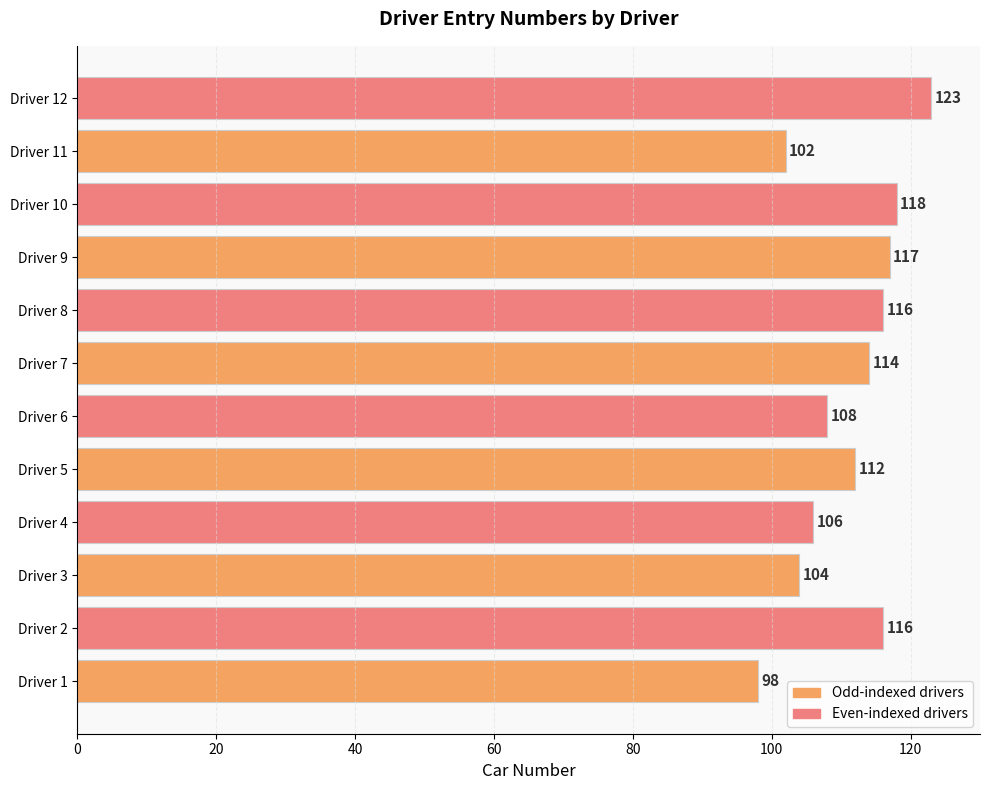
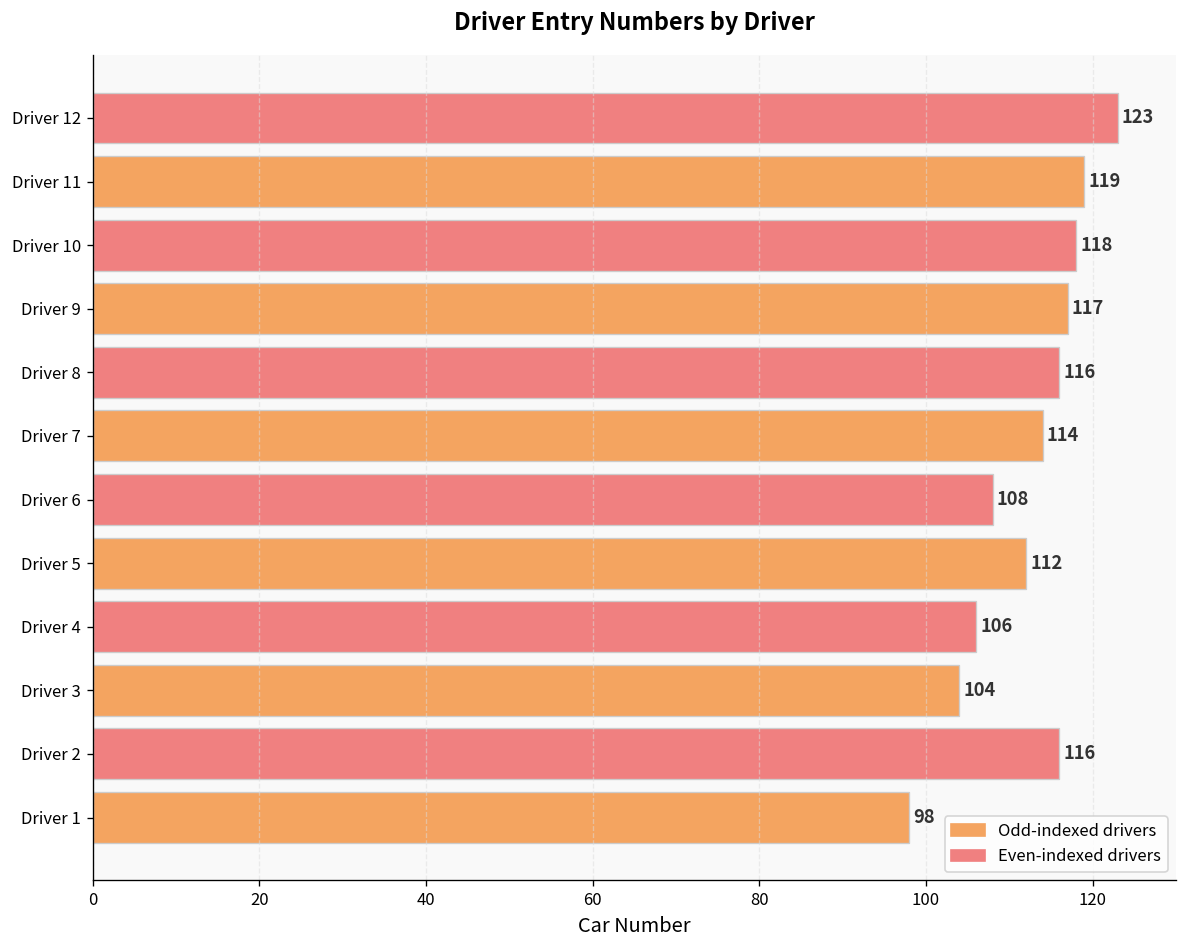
Driver 11: 102 -> 119
